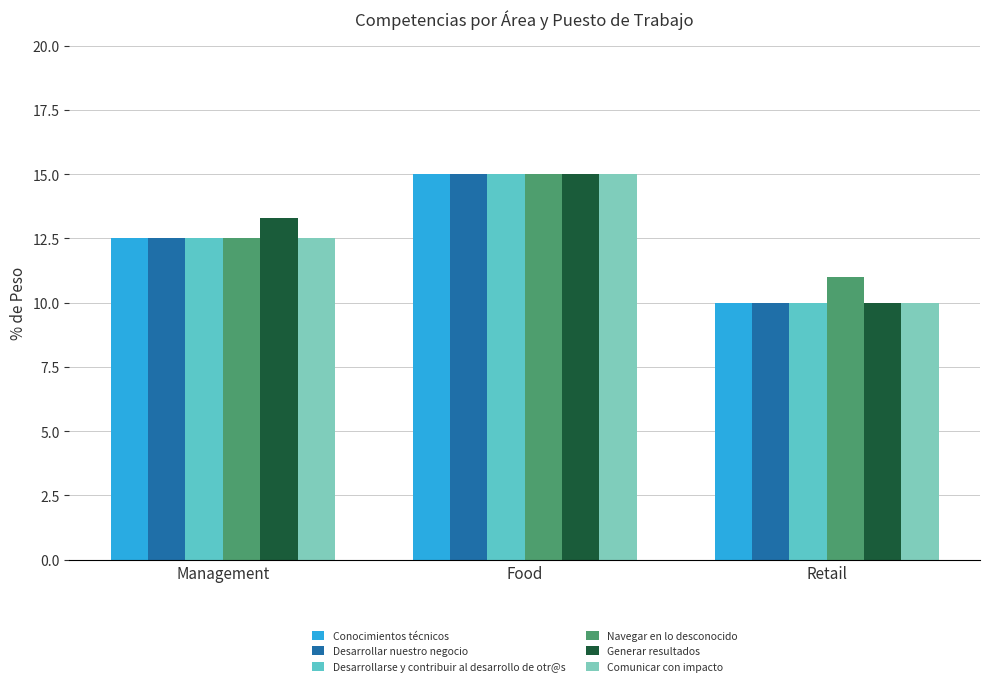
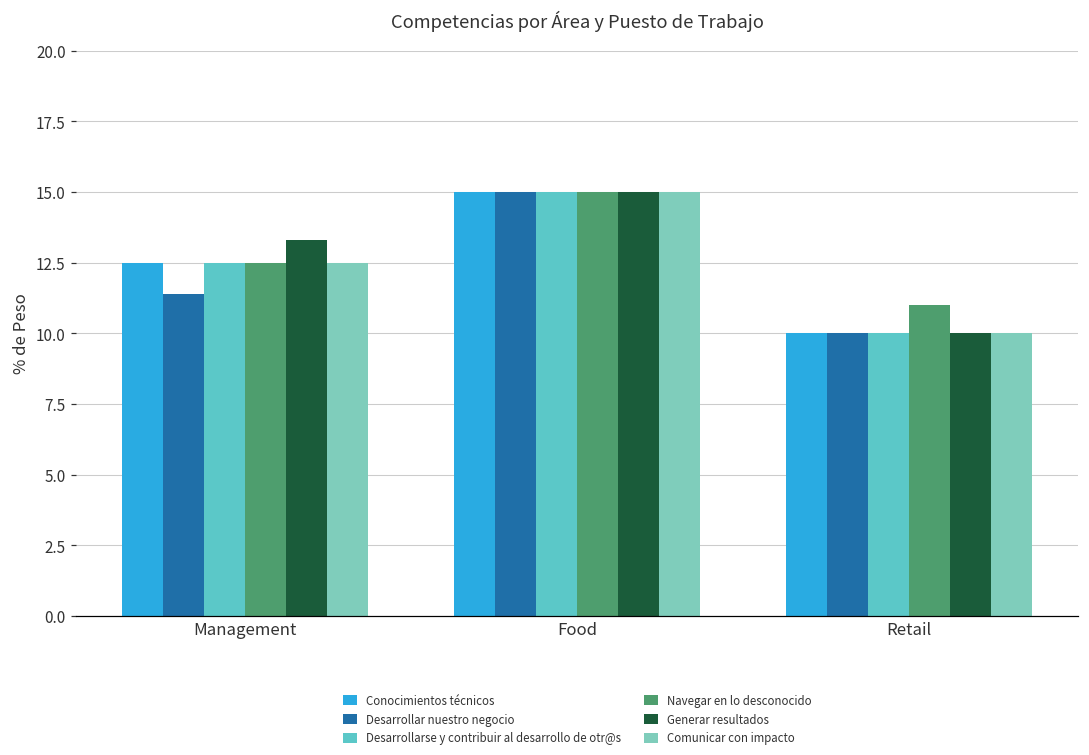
Desarrollar nuestro negocio, Management: 12.5 -> 11.4
